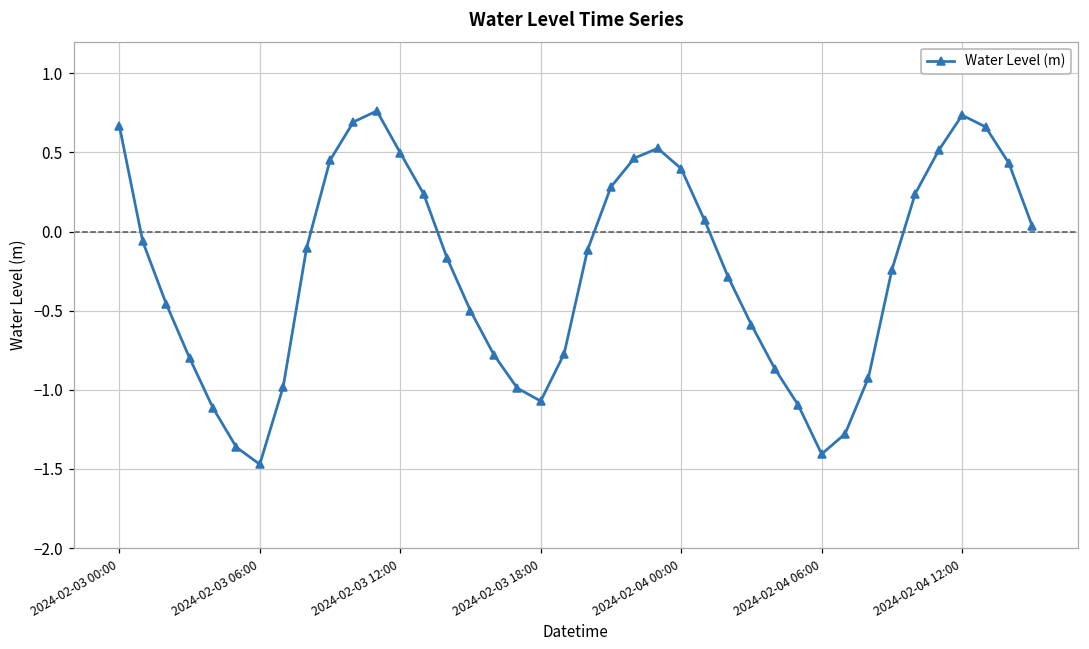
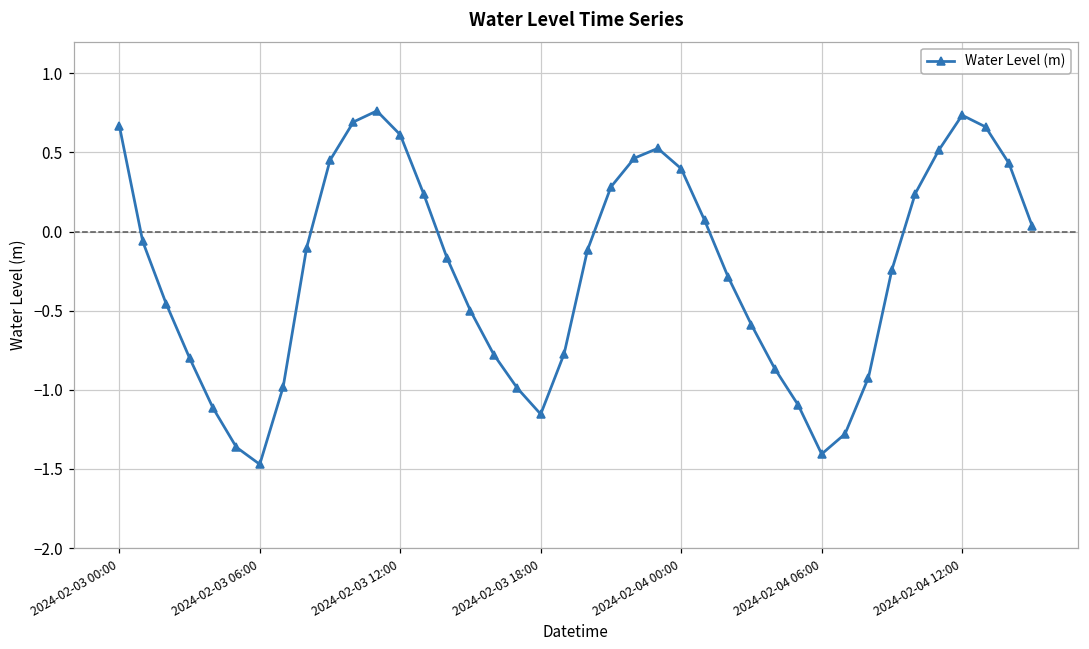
2024-02-03 12:00: 0.50 -> 0.61
2024-02-03 18:00: -1.07 -> -1.15
